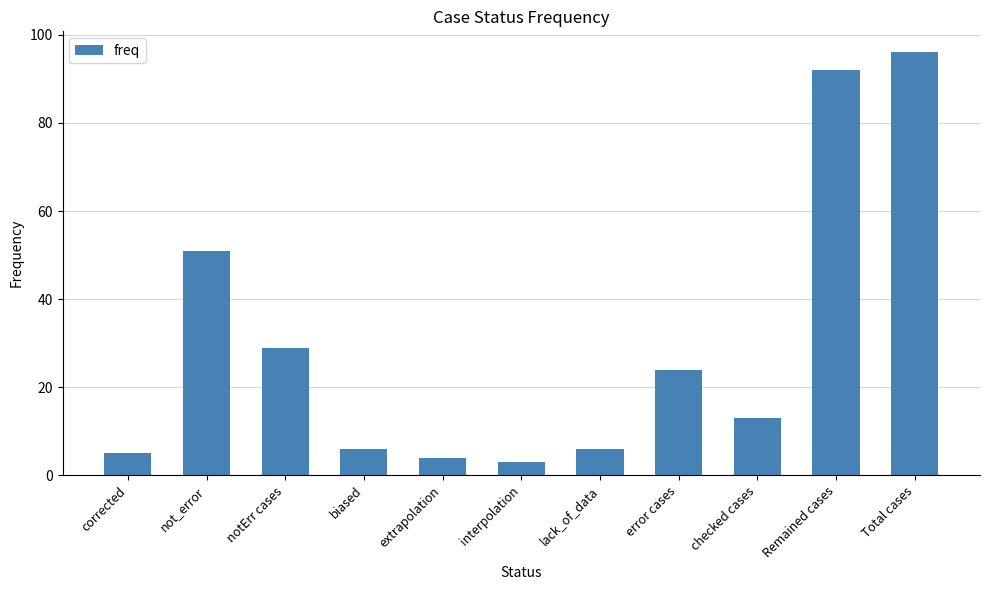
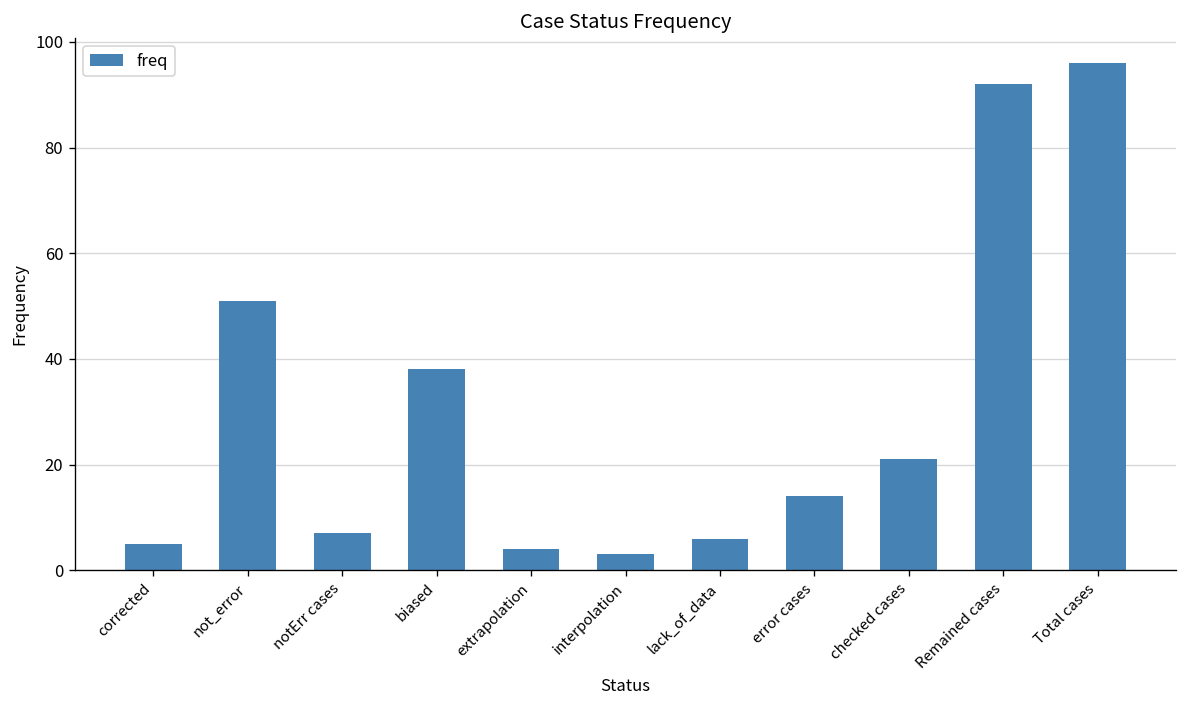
notErr cases: 29 -> 7
biased: 6 -> 38
error cases: 24 -> 14
checked cases: 13 -> 21
